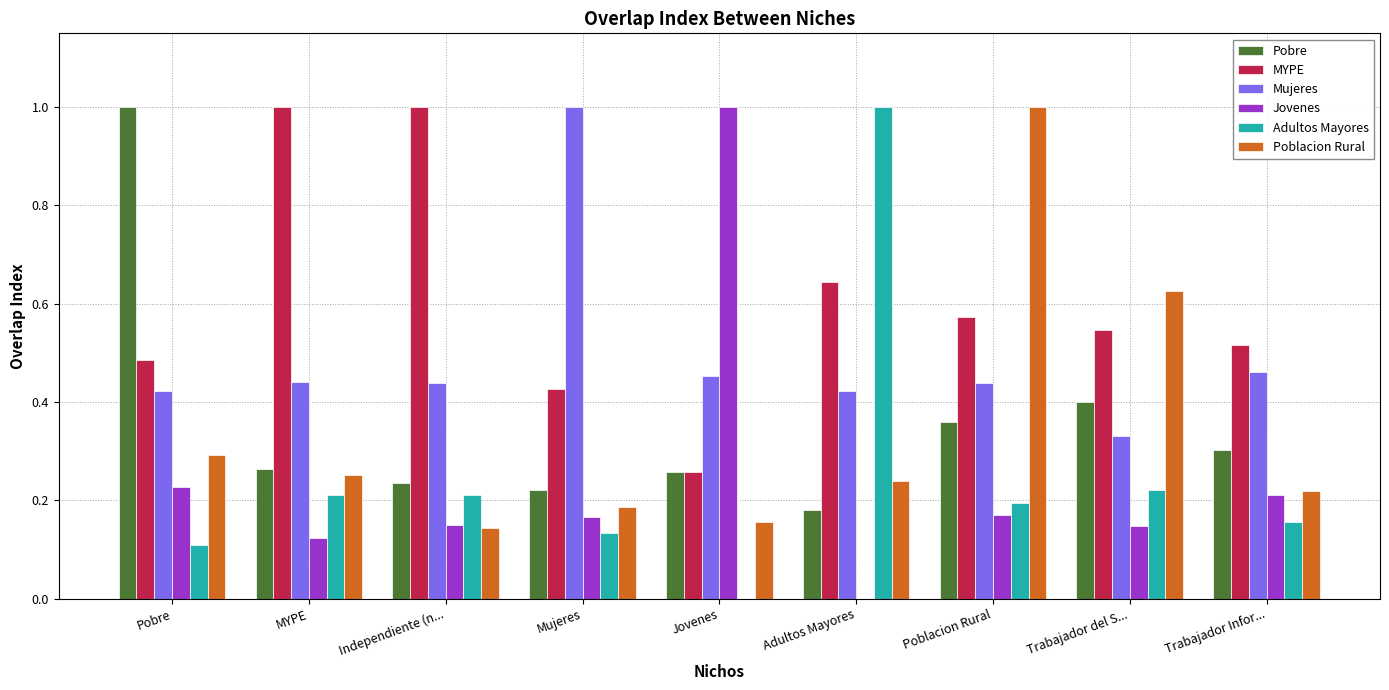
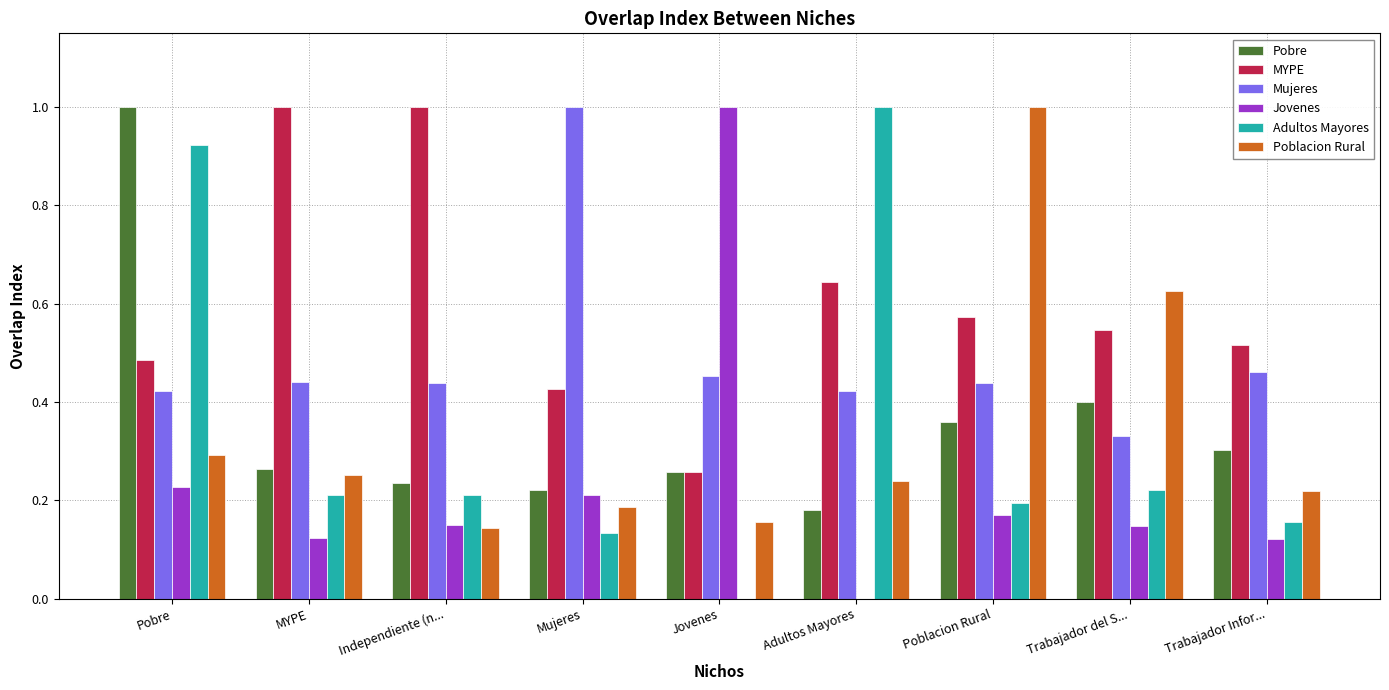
Adultos Mayores, Pobre: 0.11 -> 0.92
Jovenes, Mujeres: 0.17 -> 0.21
Jovenes, Trabajador Infor...: 0.21 -> 0.12
